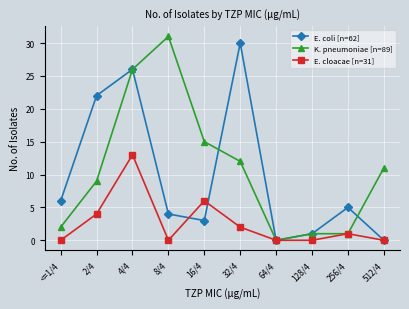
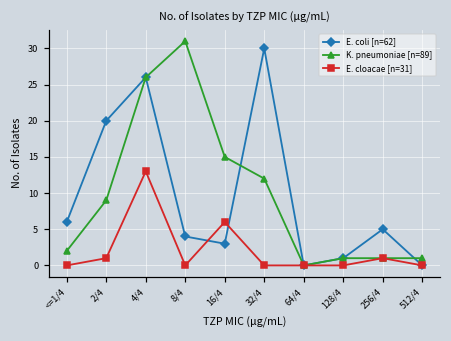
E. coli [n=62], 2/4: 22 -> 20
E. cloacae [n=31], 2/4: 4 -> 1
E. cloacae [n=31], 32/4: 2 -> 0
K. pneumoniae [n=89], 512/4: 11 -> 1
